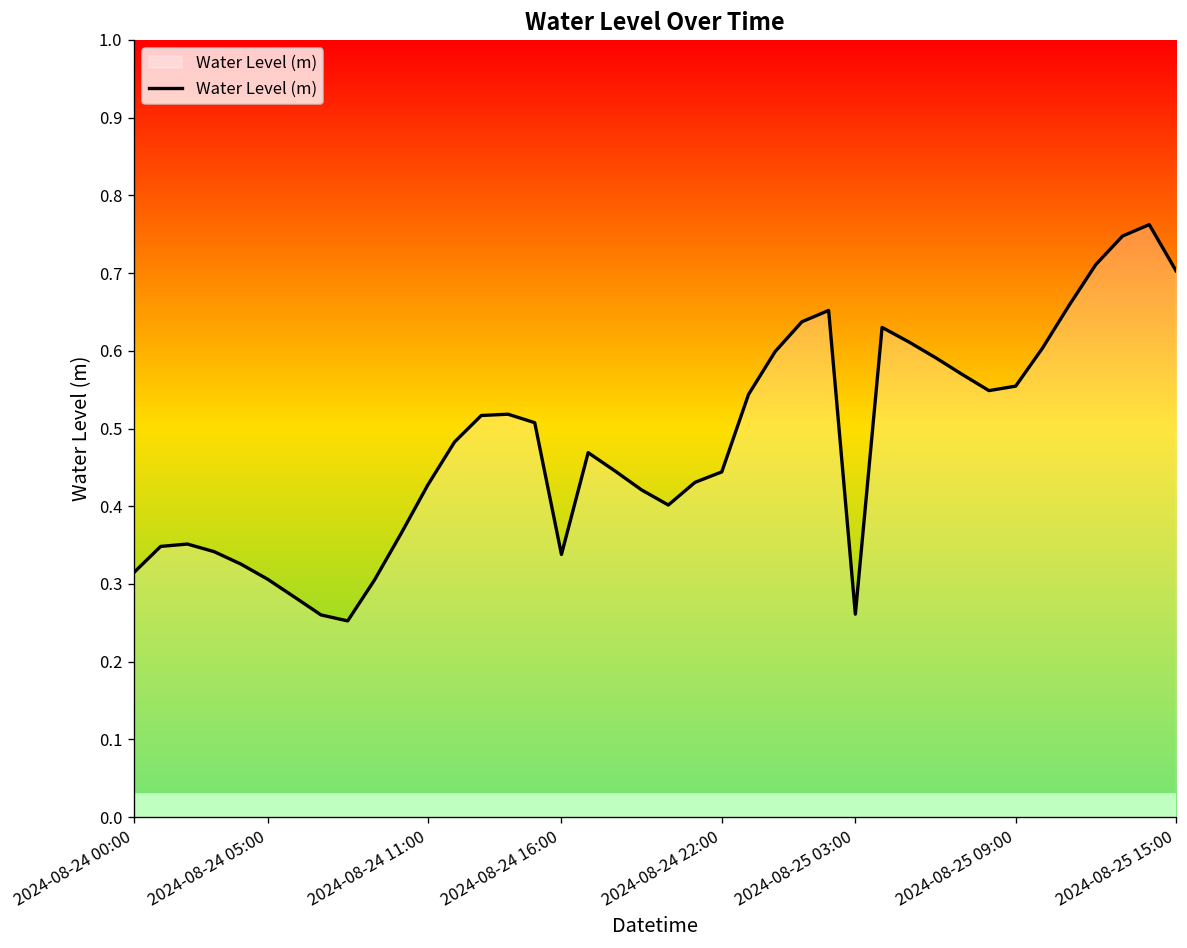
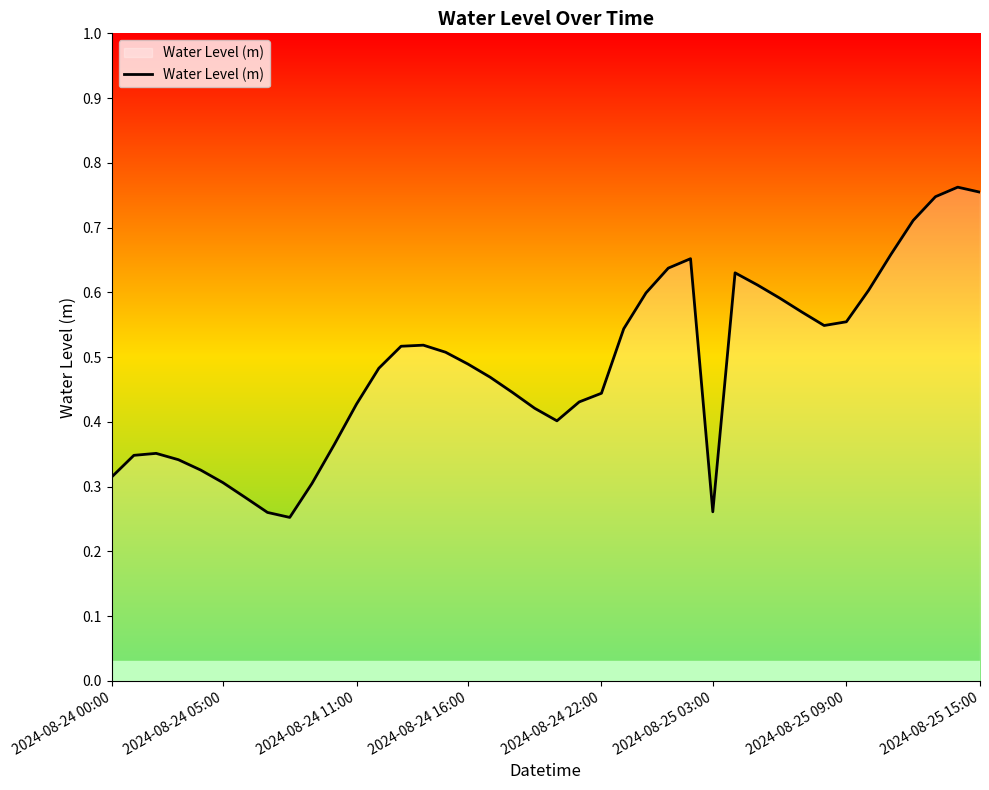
2024-08-24 16:00: 0.34 -> 0.49
2024-08-25 15:00: 0.70 -> 0.75
